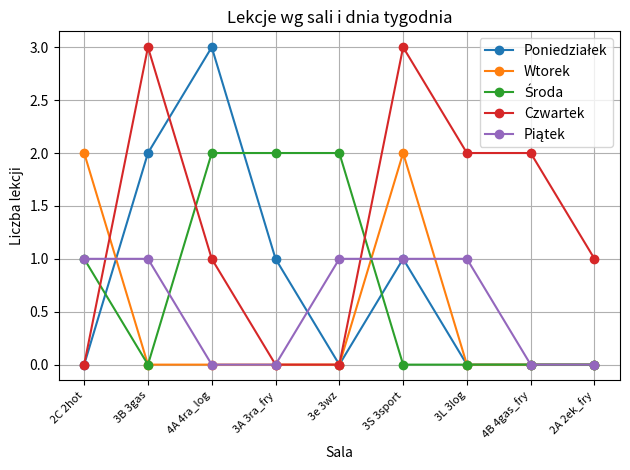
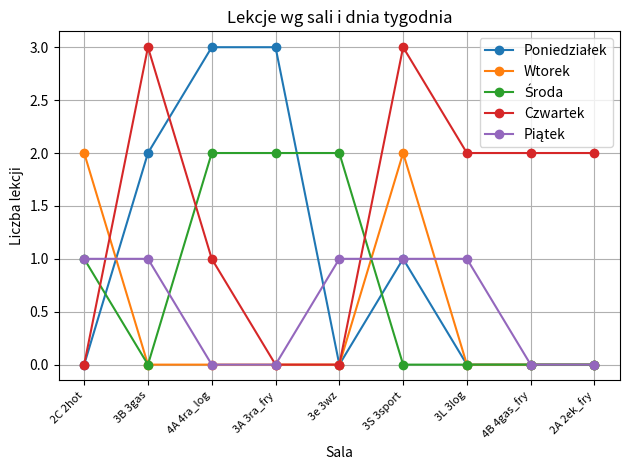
Poniedziałek, 3A 3ra_fry: 1 -> 3
Czwartek, 2A 2ek_fry: 1 -> 2
